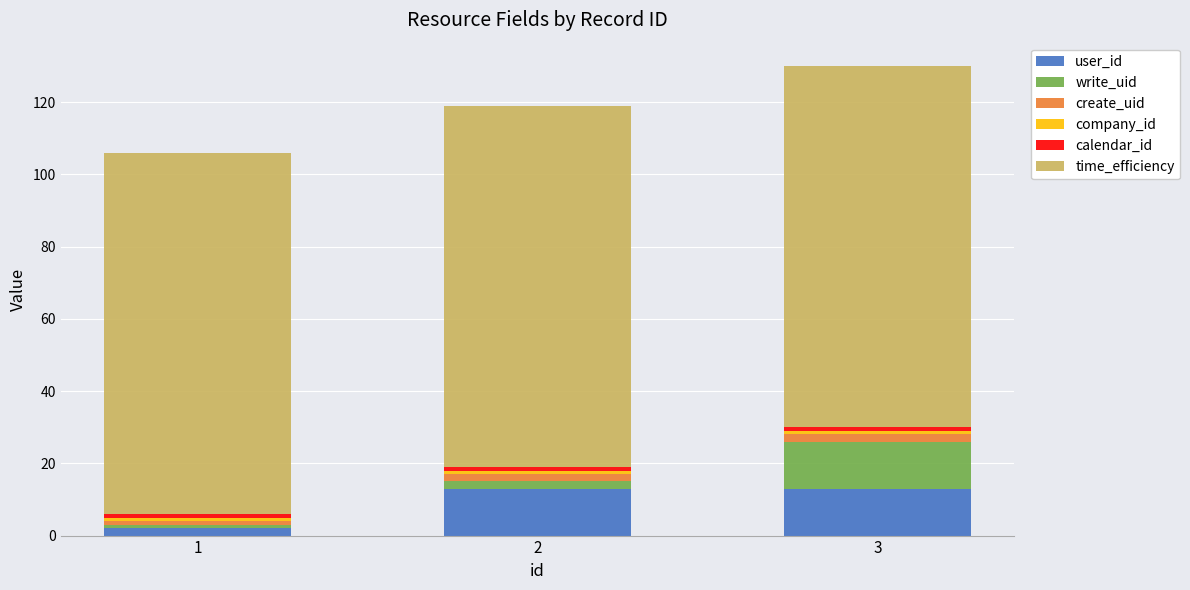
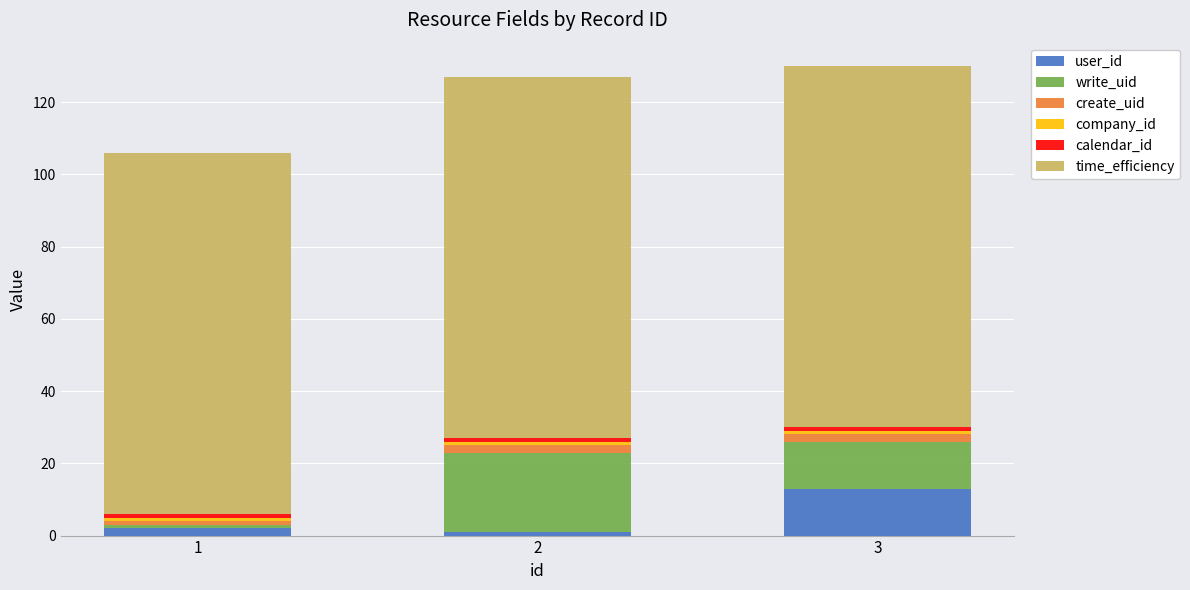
user_id, 2: 13 -> 1
write_uid, 2: 2 -> 22
